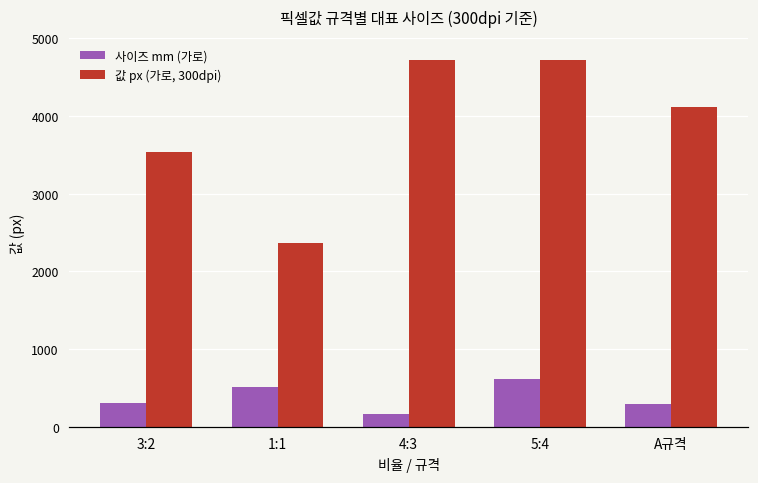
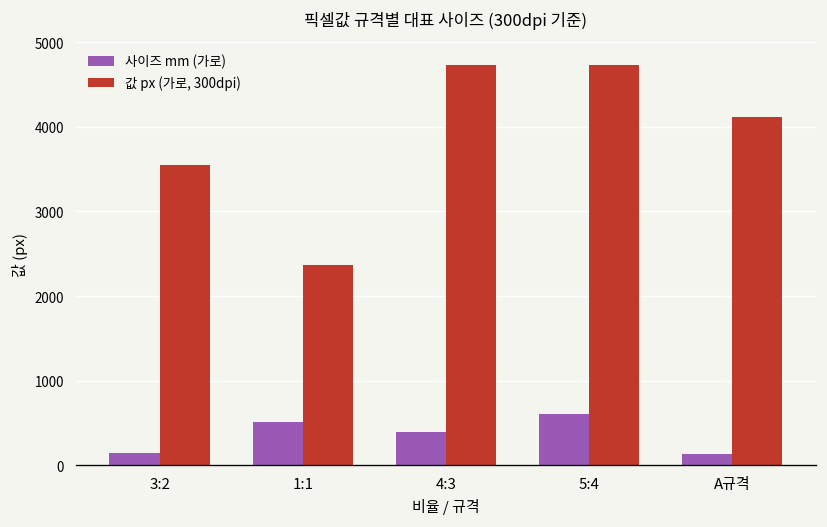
사이즈 mm (가로), 3:2: 300 -> 200
사이즈 mm (가로), 4:3: 200 -> 400
사이즈 mm (가로), A규격: 300 -> 100
